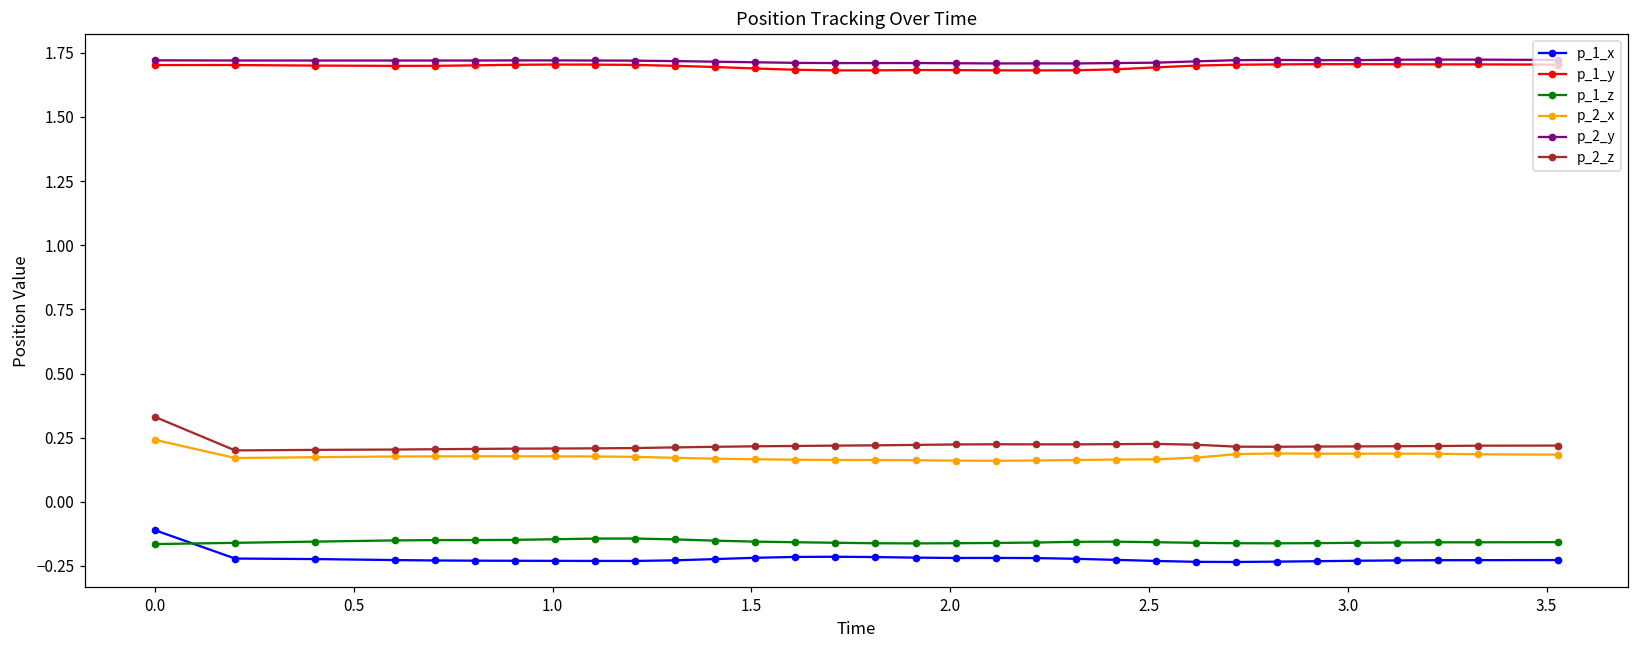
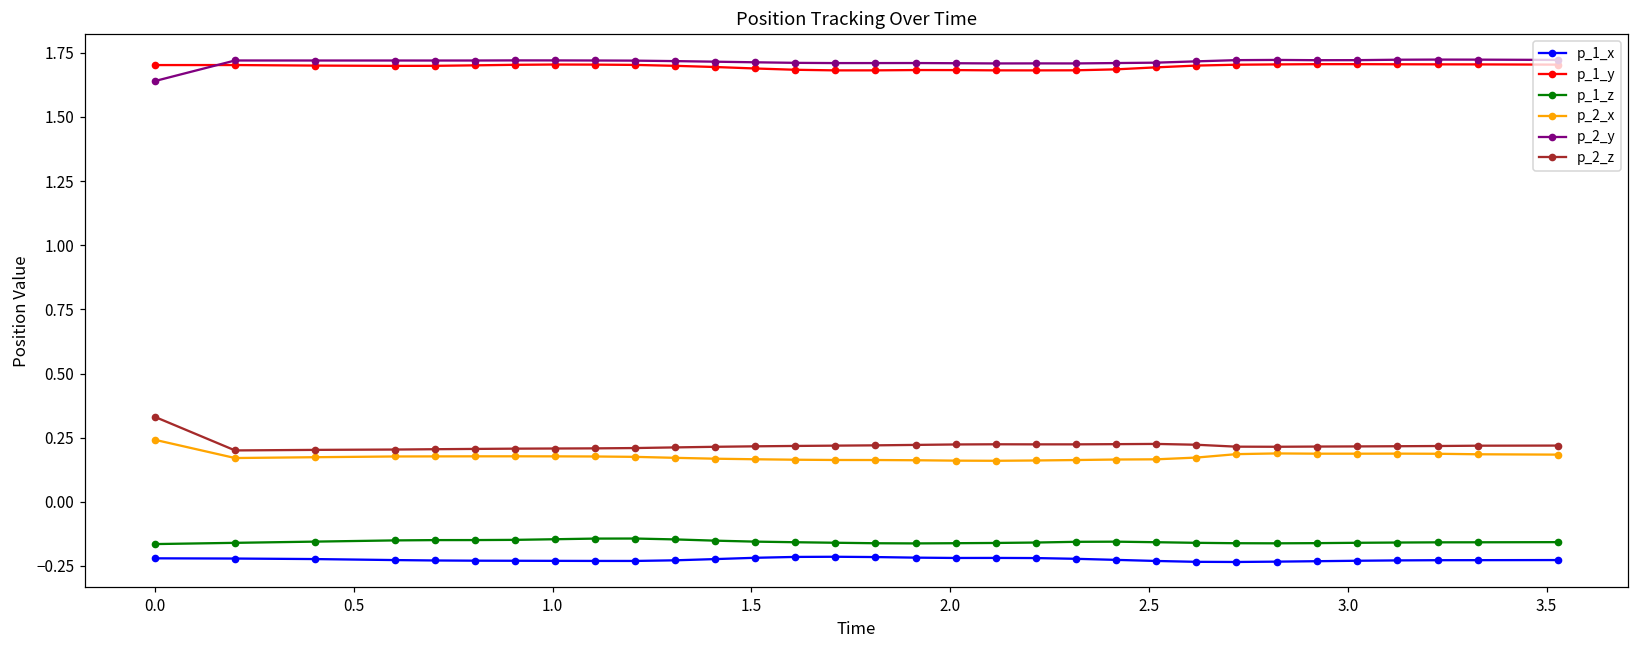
p_1_x, 0.0: -0.11 -> -0.22
p_2_y, 0.0: 1.72 -> 1.64
